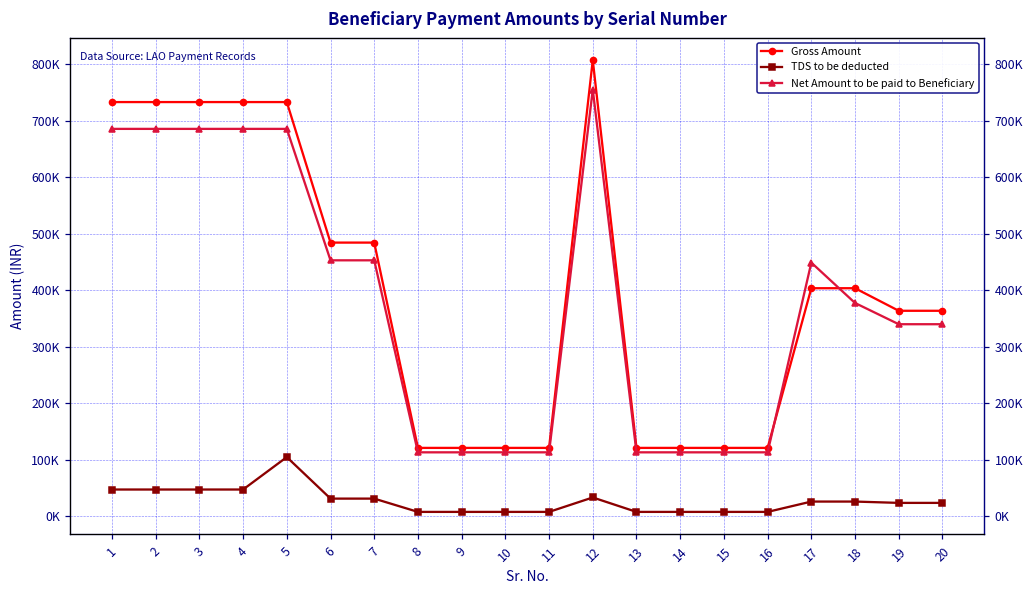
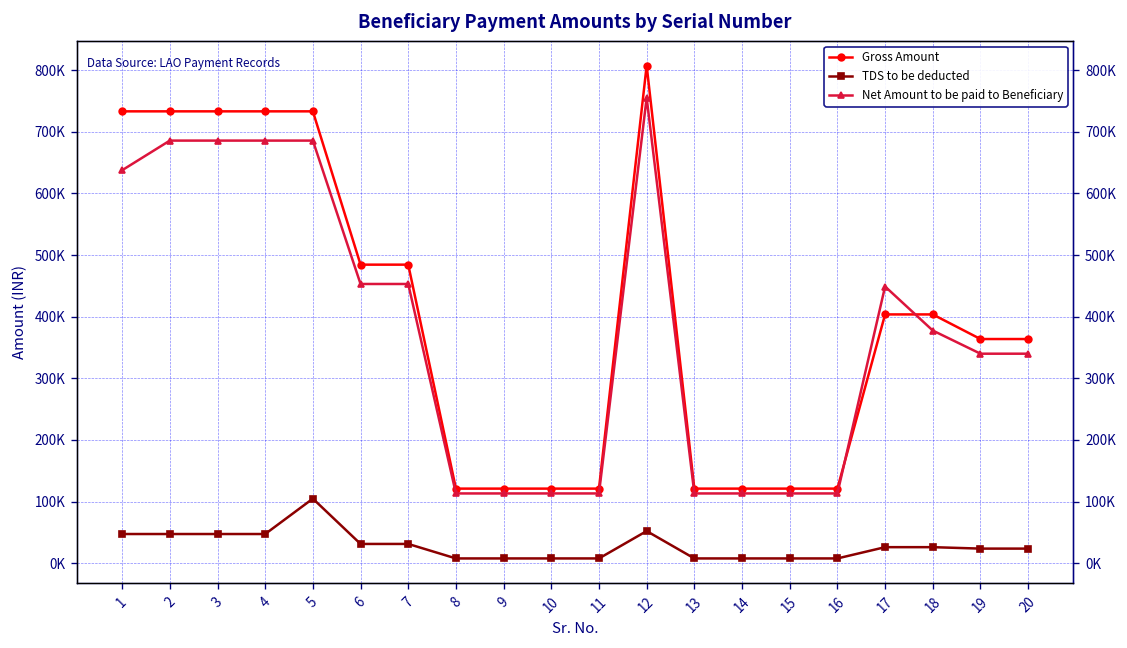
Net Amount to be paid to Beneficiary, 1: 690000 -> 640000
TDS to be deducted, 12: 30000 -> 50000
